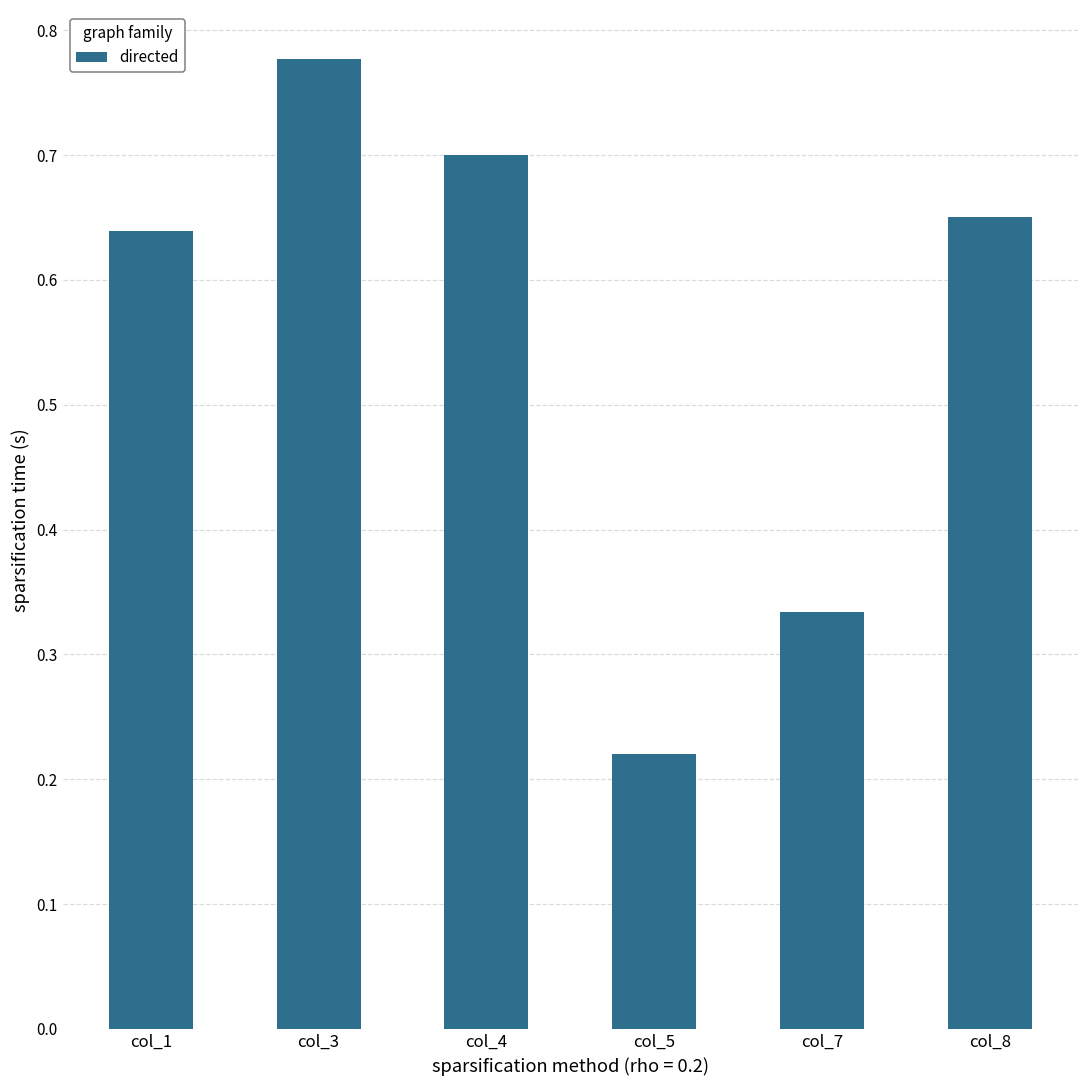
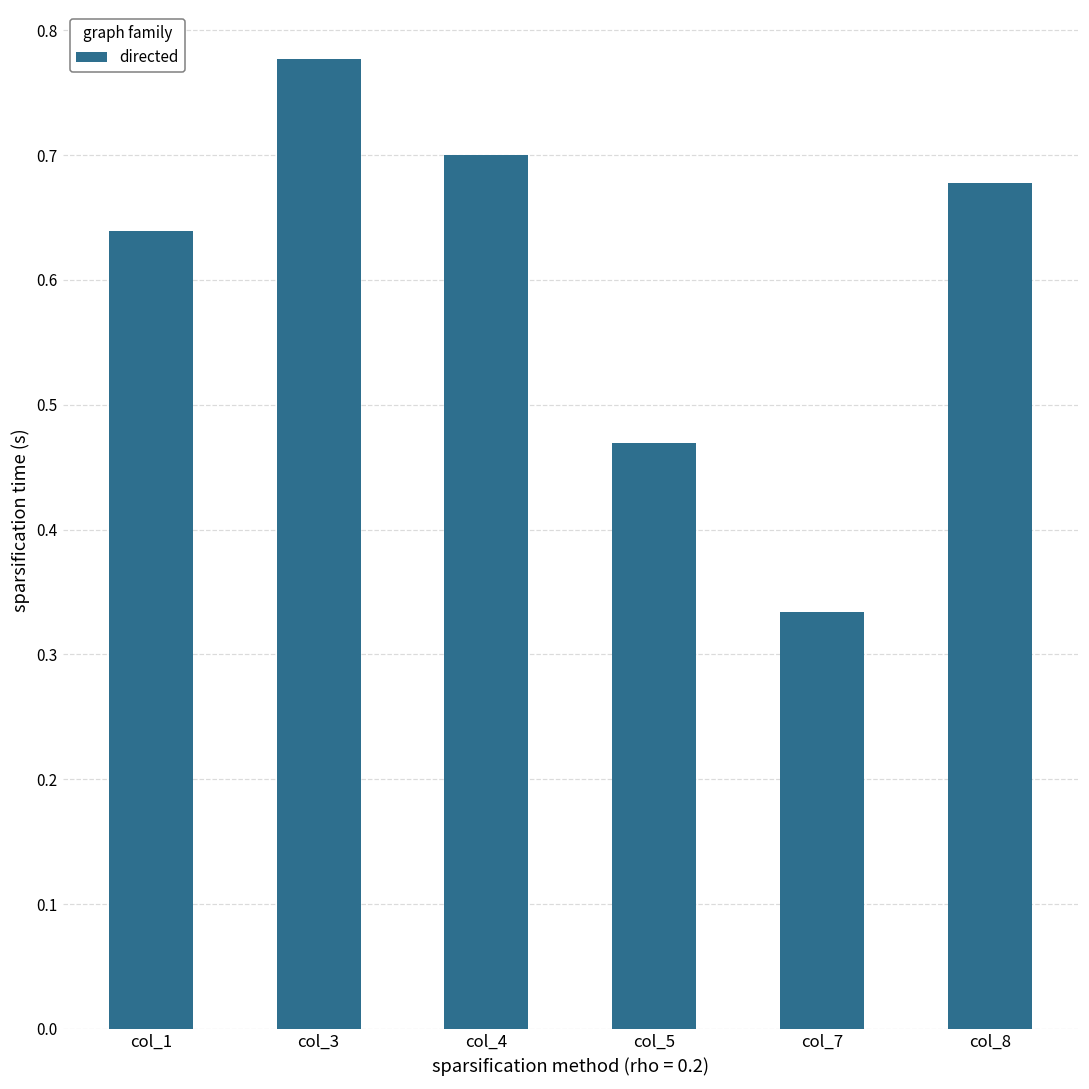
col_5: 0.220 -> 0.469
col_8: 0.651 -> 0.678
